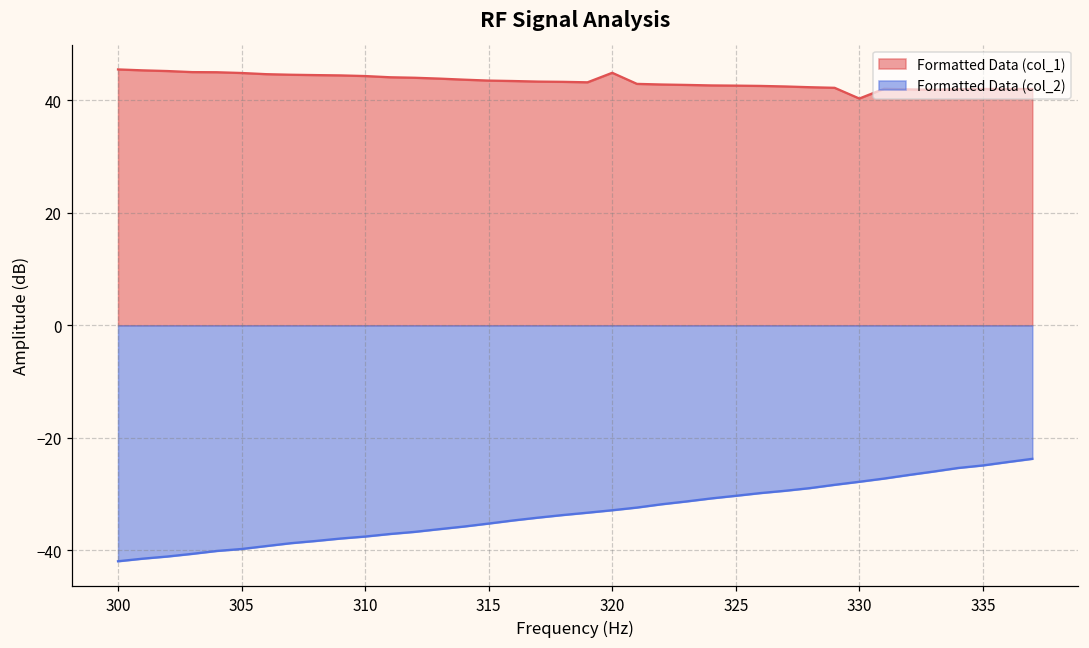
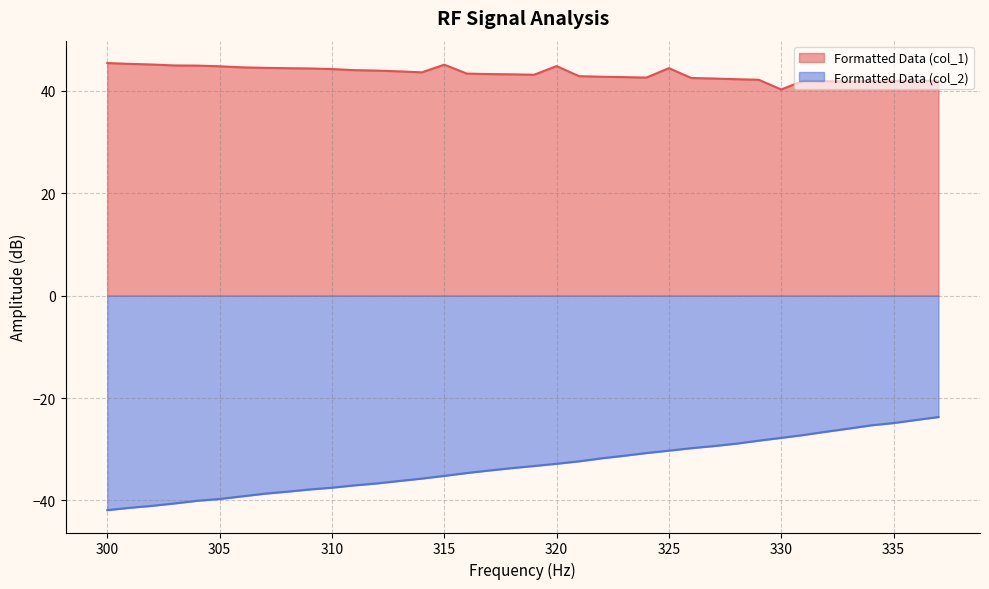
Formatted Data (col_1), 315: 43 -> 45
Formatted Data (col_1), 325: 43 -> 44
